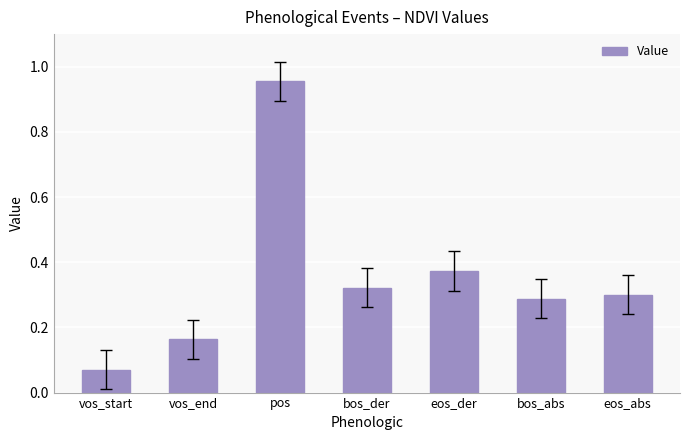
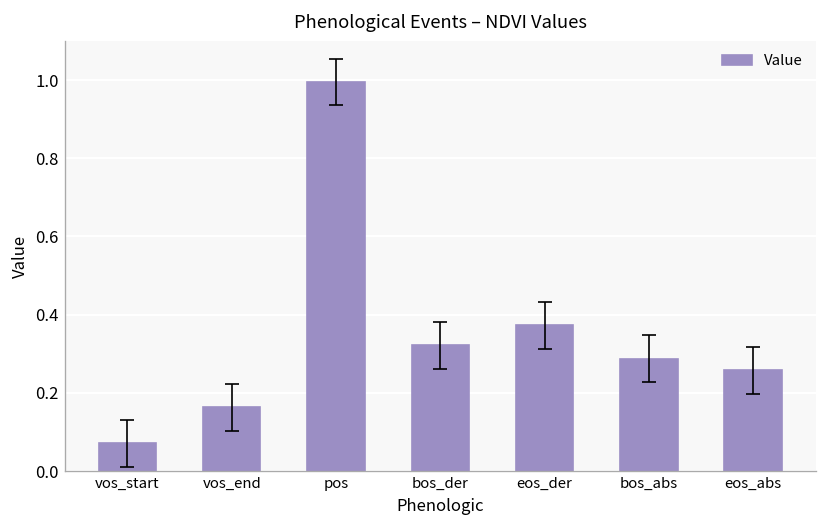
Value, pos: 0.96 -> 0.99
Value, eos_abs: 0.30 -> 0.26
